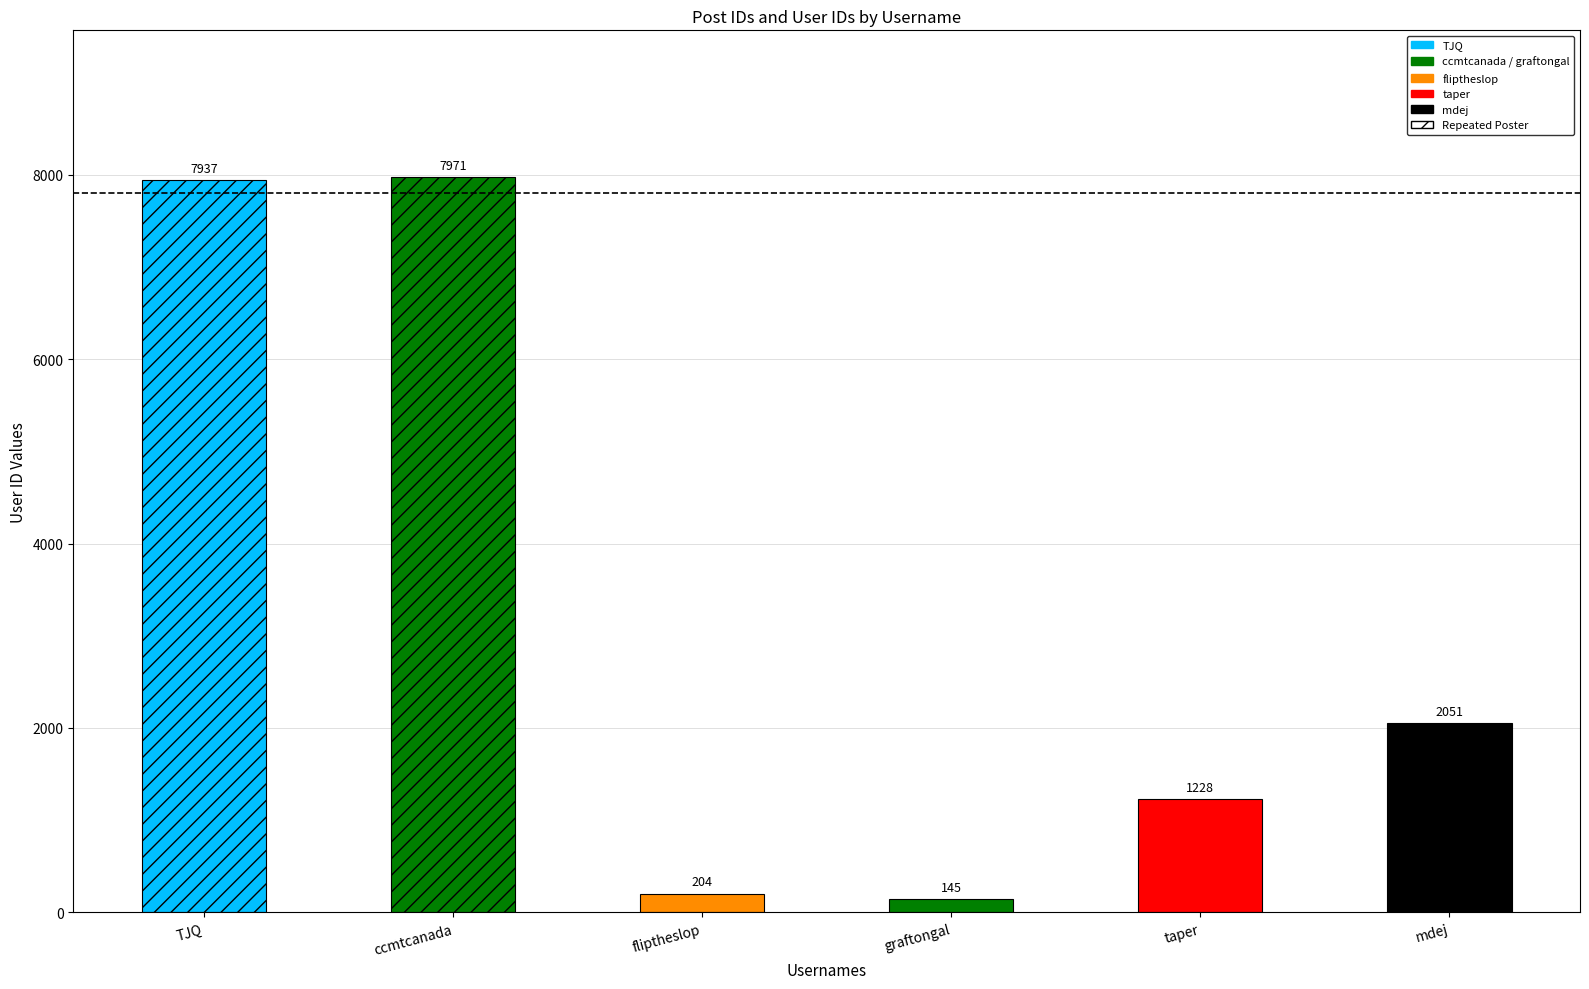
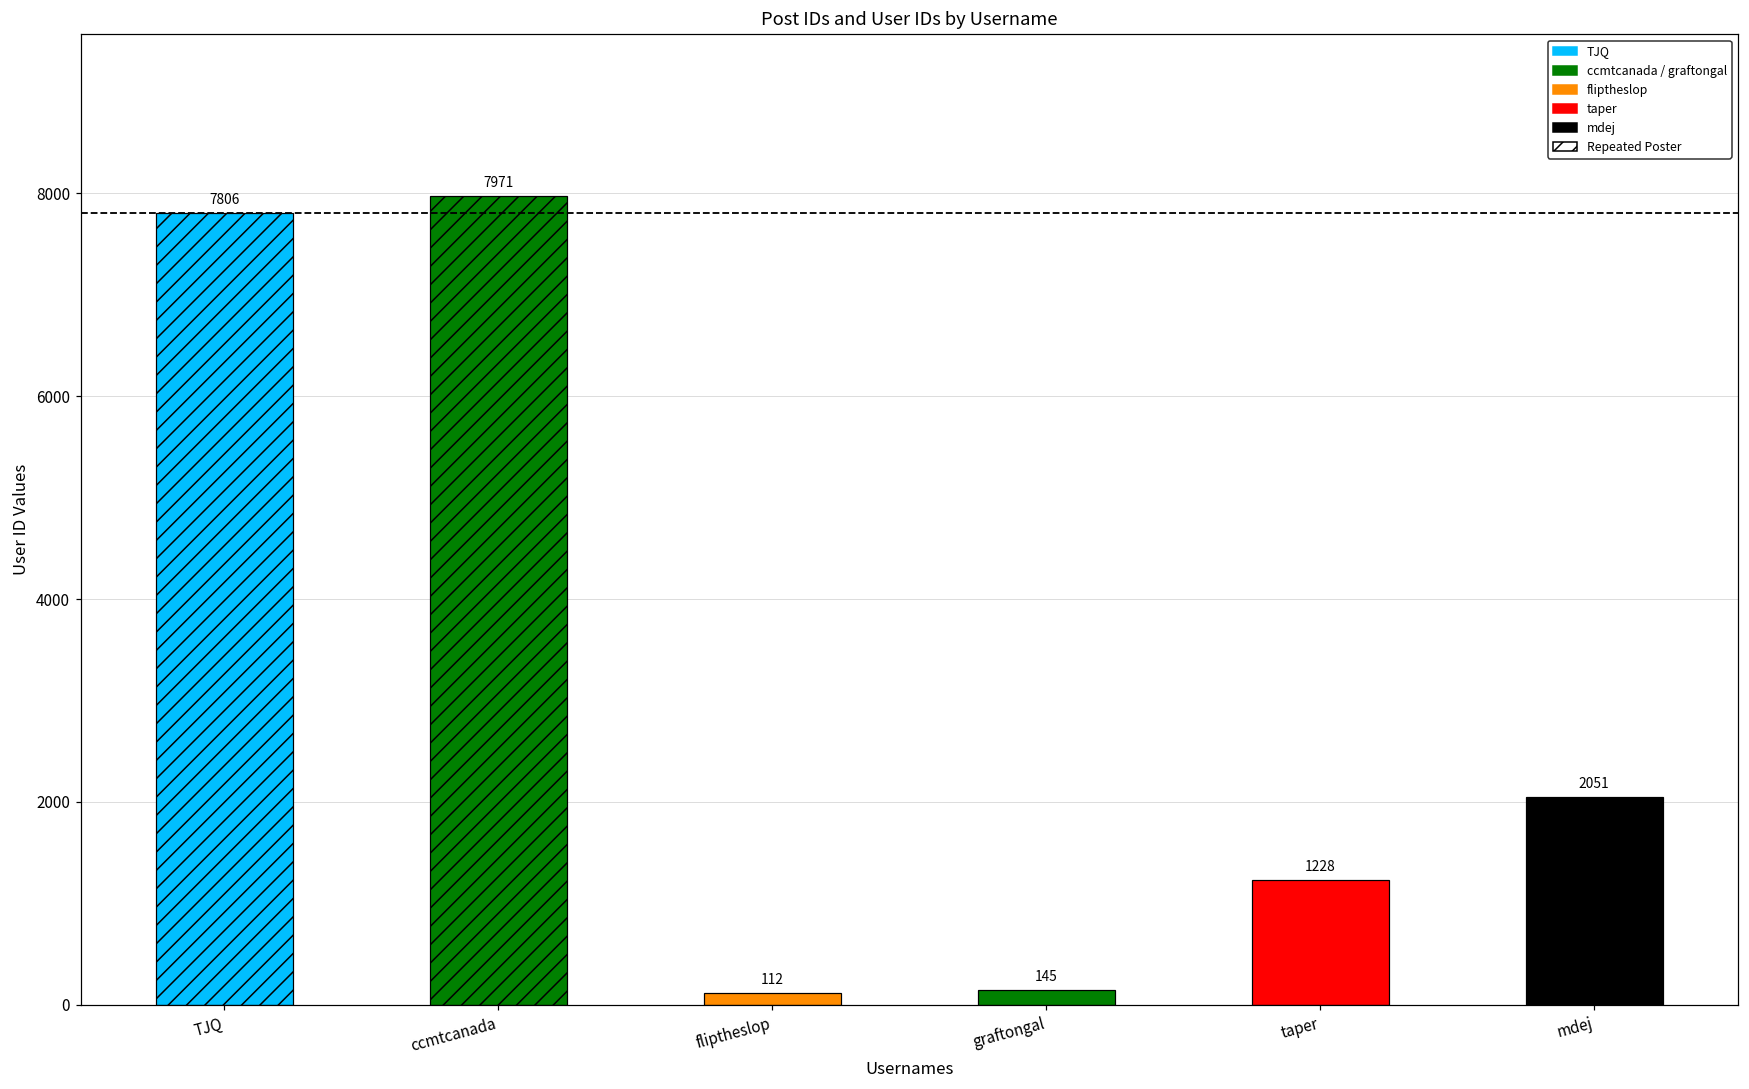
TJQ: 7937 -> 7806
fliptheslop: 204 -> 112
